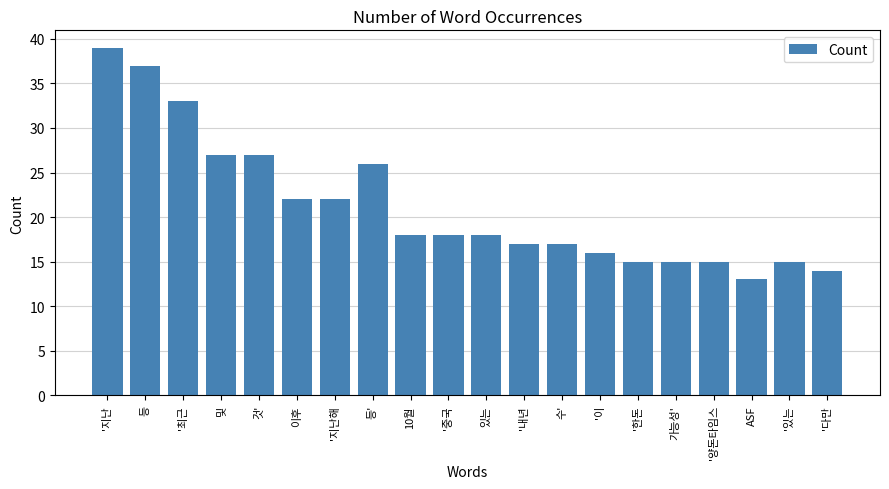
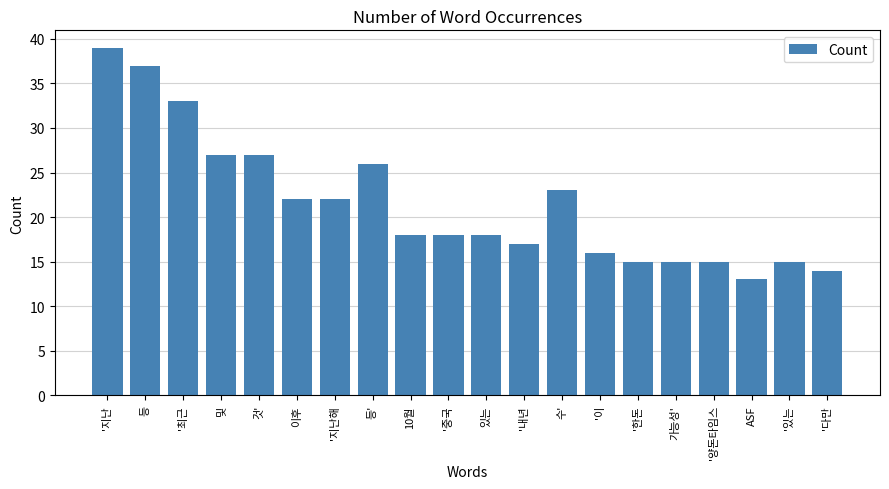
수': 17 -> 23
